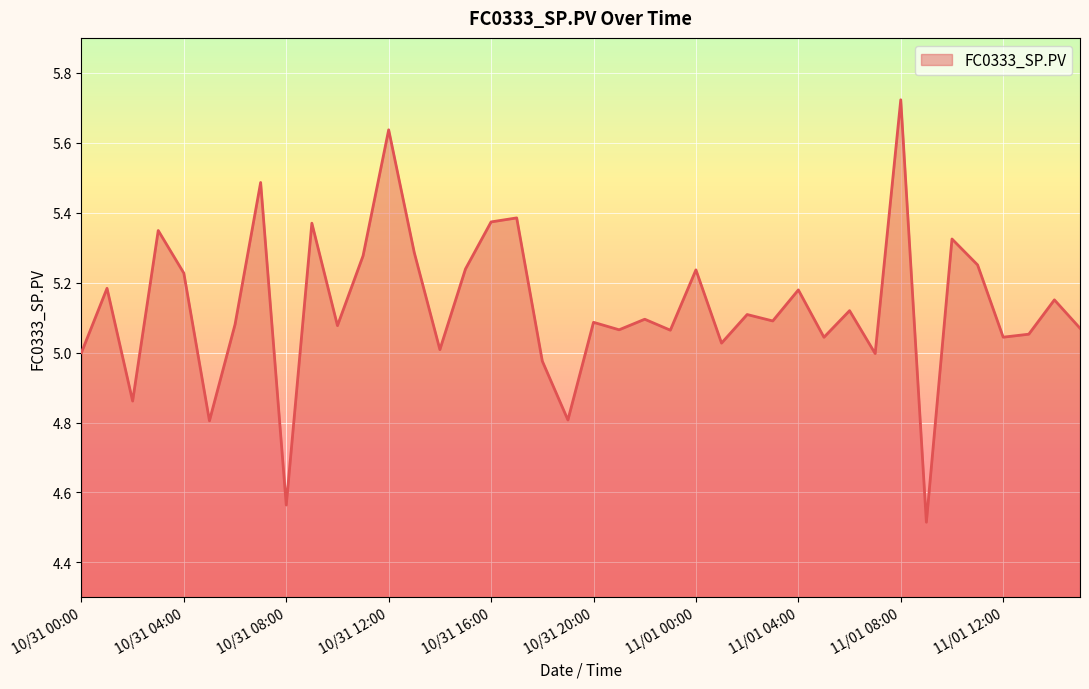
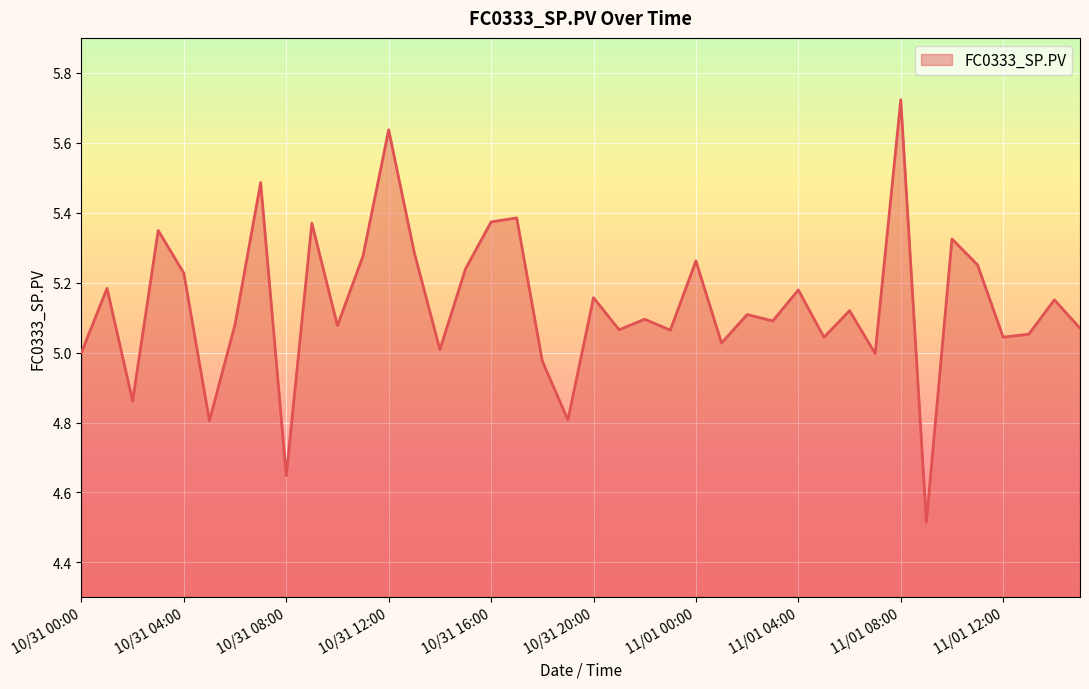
10/31 08:00: 4.56 -> 4.65
10/31 20:00: 5.09 -> 5.16
11/01 00:00: 5.24 -> 5.26
